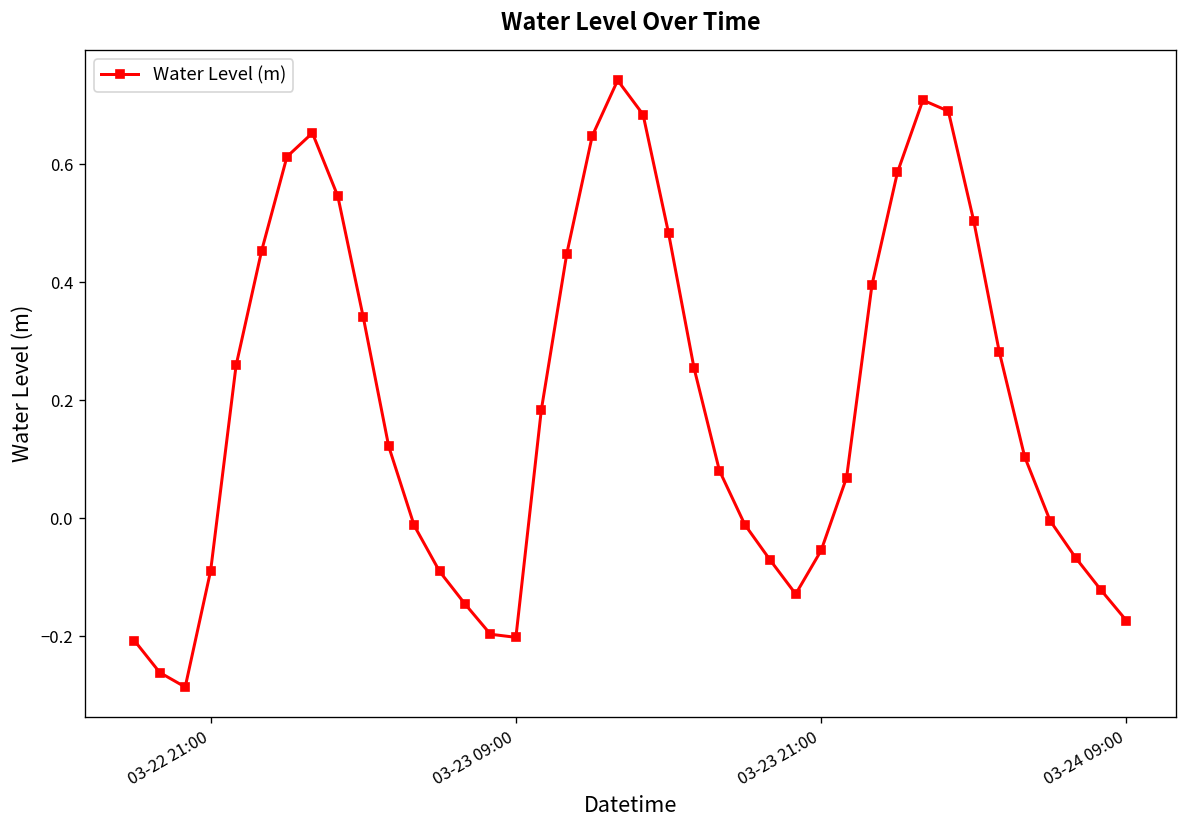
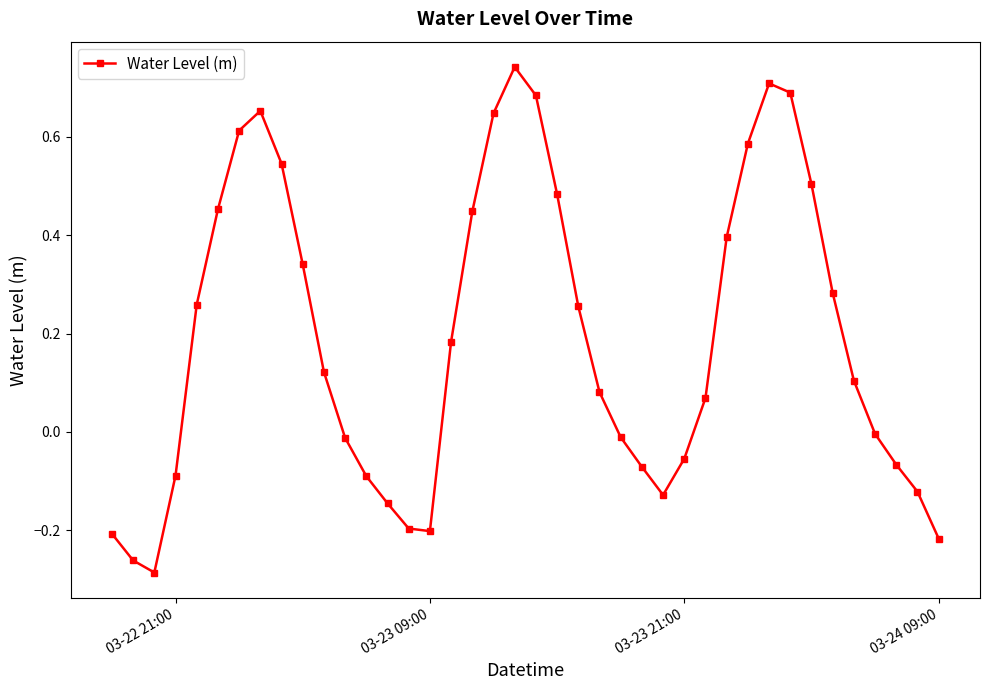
03-24 09:00: -0.17 -> -0.22
